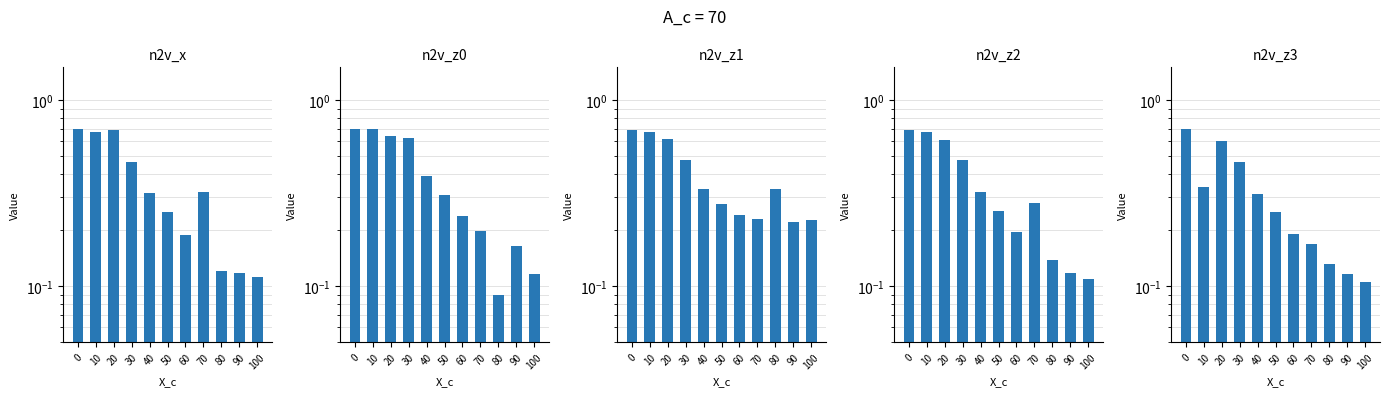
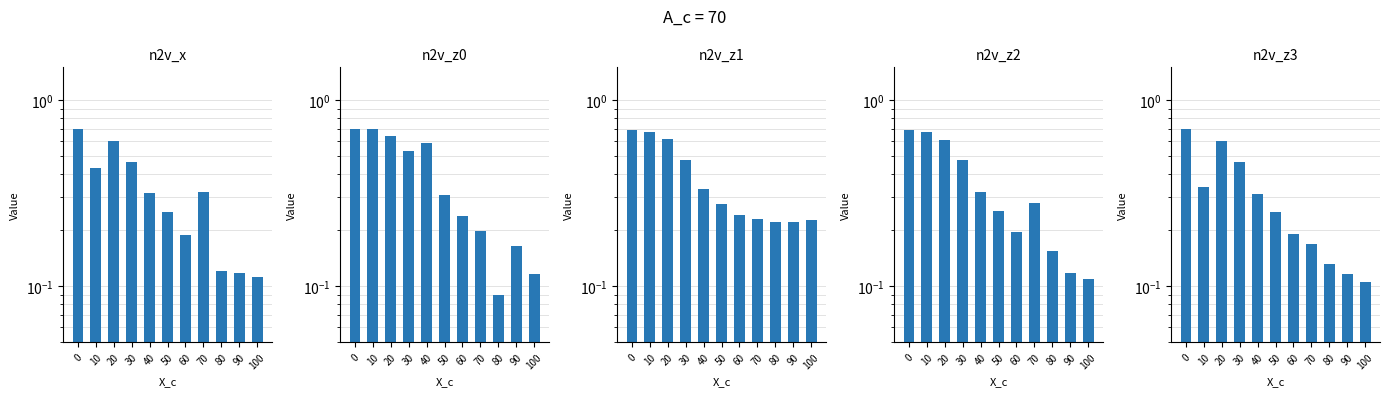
n2v_x, 10: 0.67 -> 0.43
n2v_x, 20: 0.69 -> 0.60
n2v_z0, 30: 0.62 -> 0.53
n2v_z0, 40: 0.39 -> 0.59
n2v_z1, 80: 0.33 -> 0.22
n2v_z2, 80: 0.14 -> 0.15
